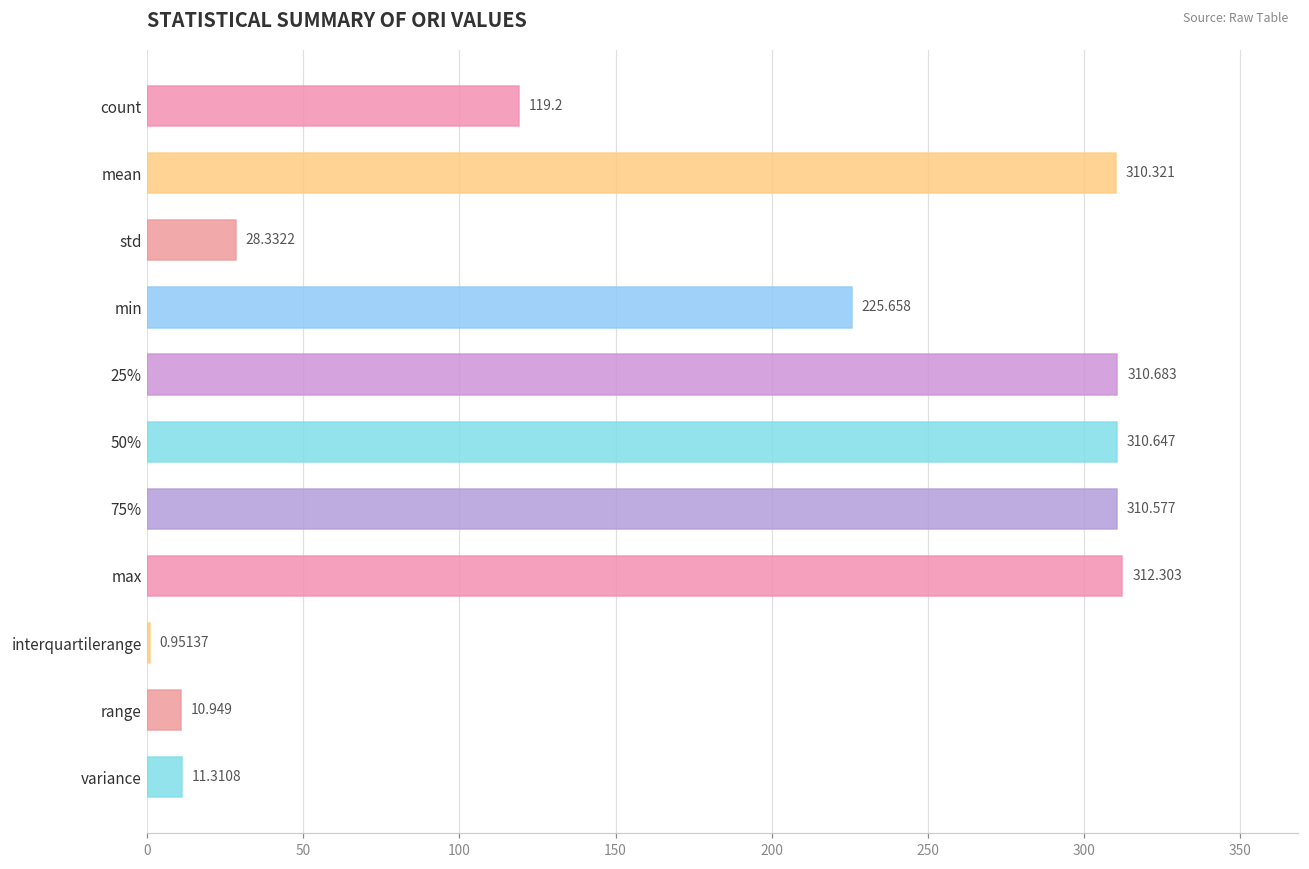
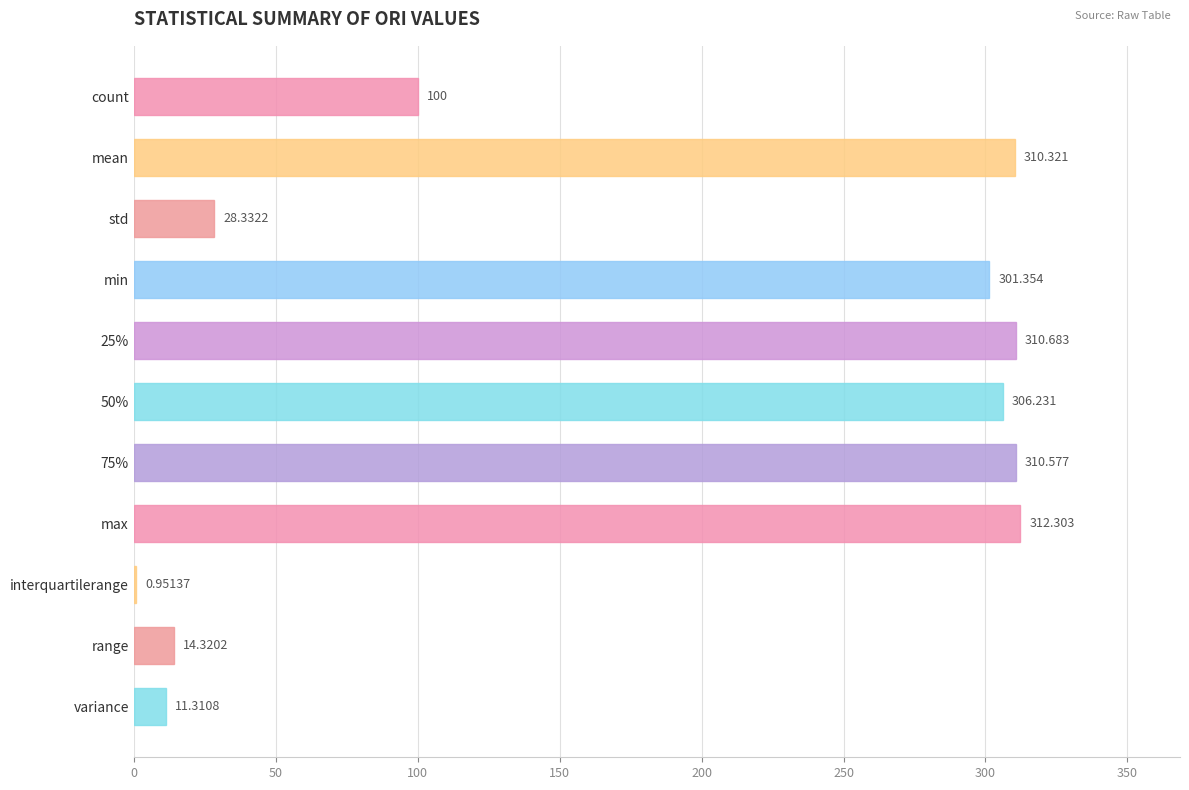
count: 119.2 -> 100
min: 225.658 -> 301.354
50%: 310.647 -> 306.231
range: 10.949 -> 14.3202
